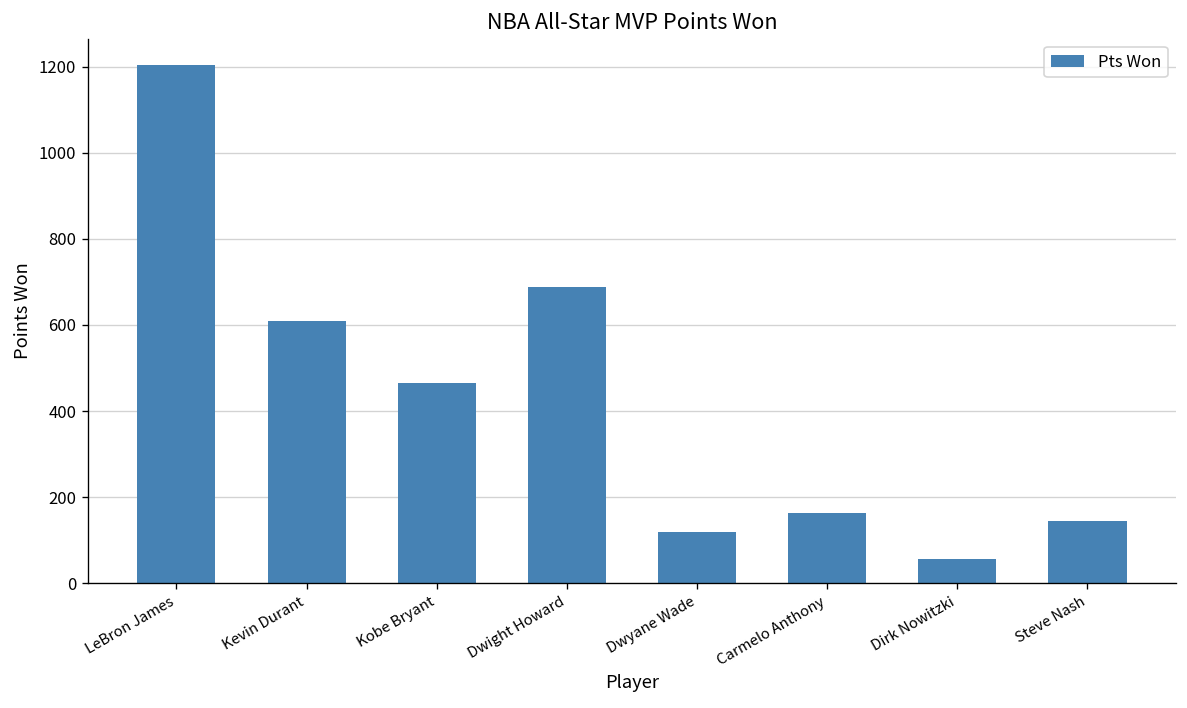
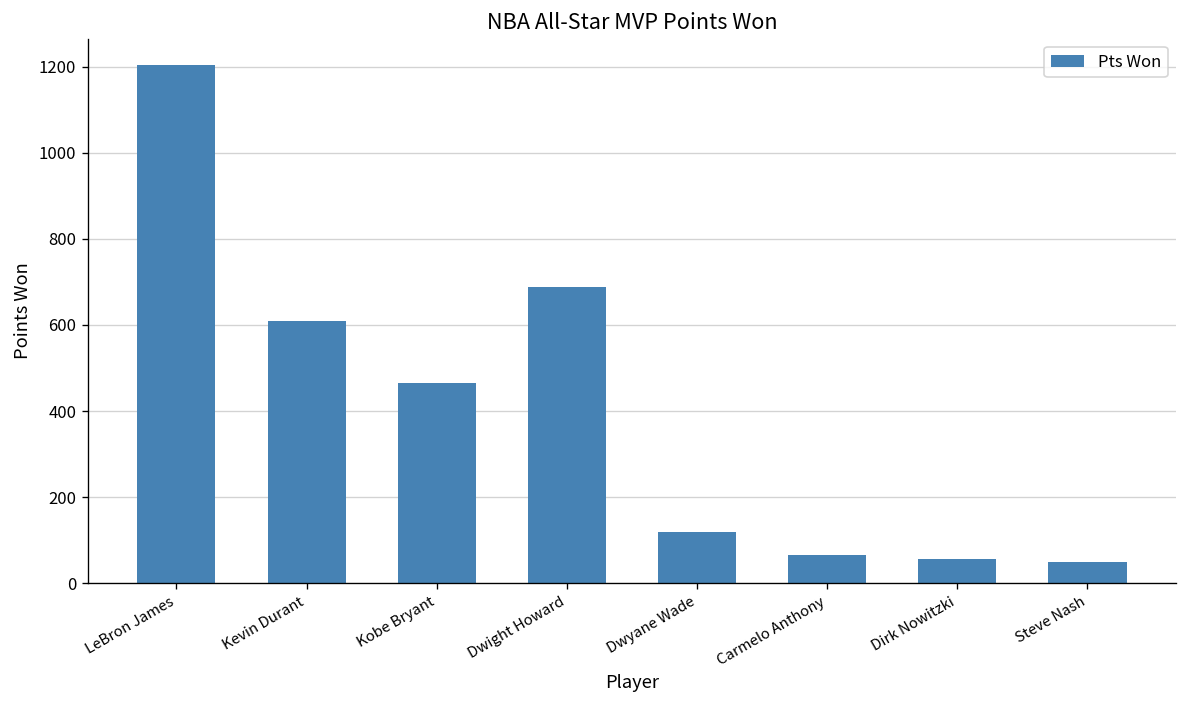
Carmelo Anthony: 160 -> 70
Steve Nash: 140 -> 50
